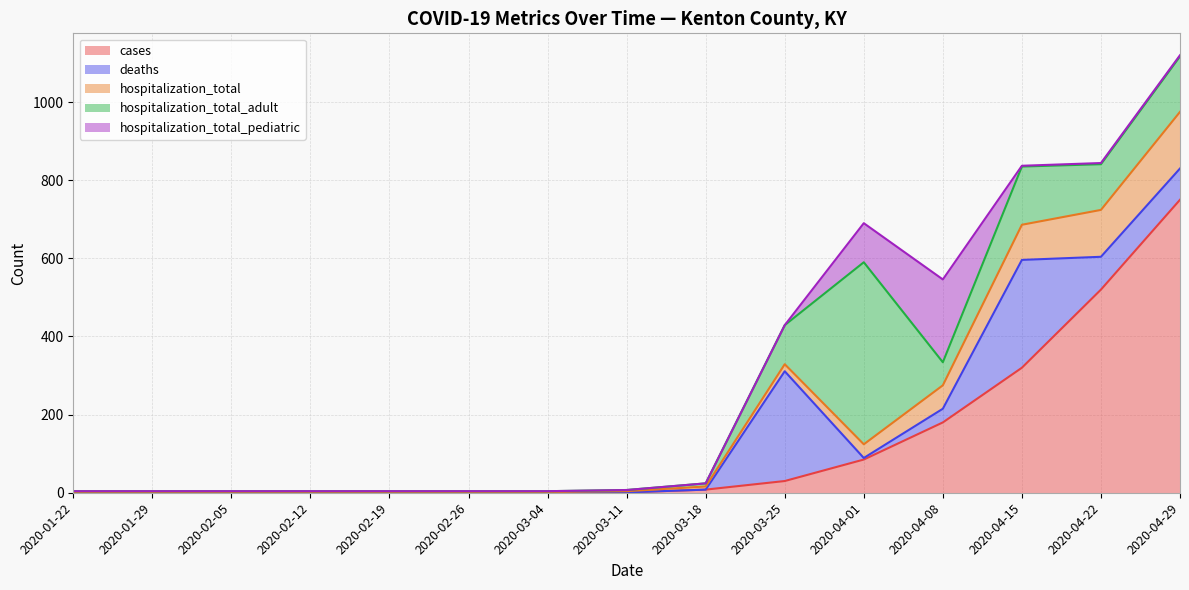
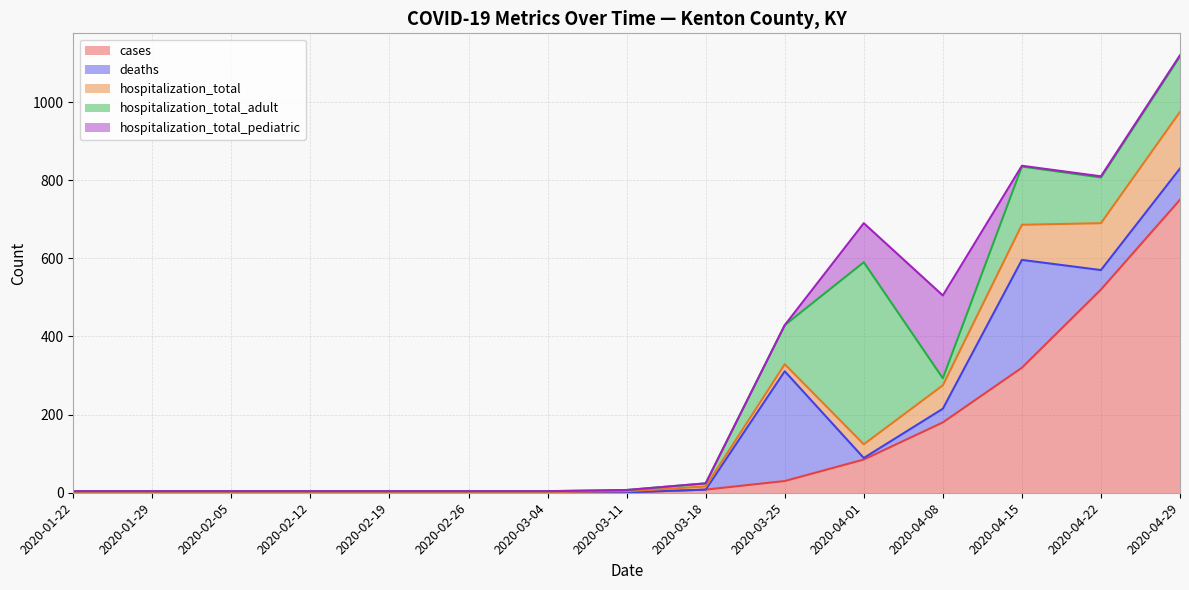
hospitalization_total_adult, 2020-04-08: 60 -> 20
deaths, 2020-04-22: 80 -> 50
